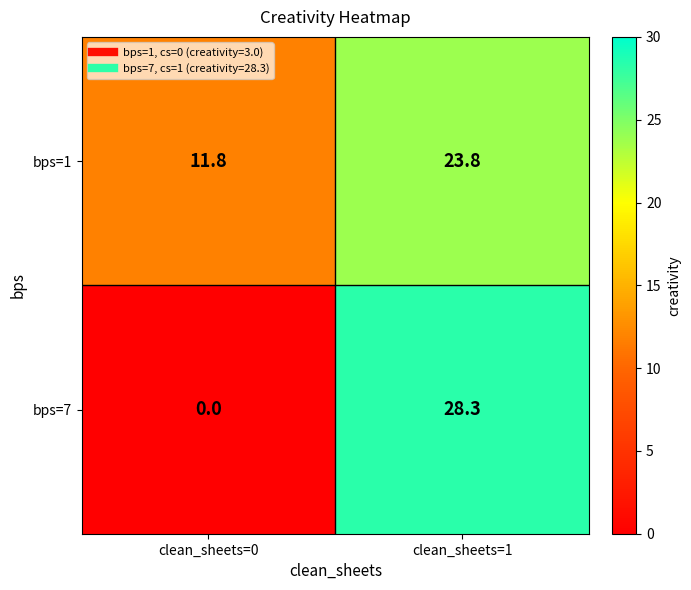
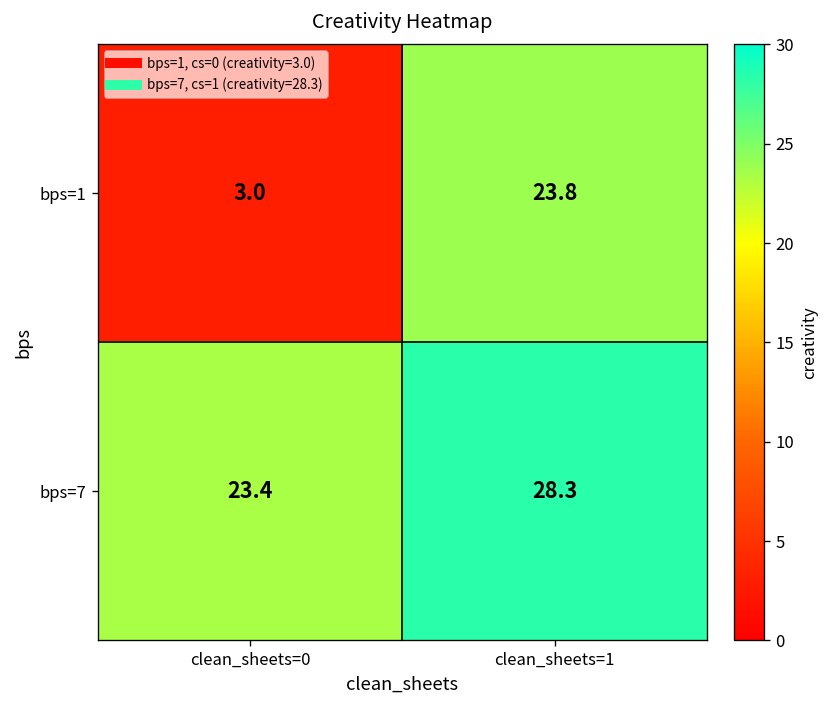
bps=1, clean_sheets=0: 11.8 -> 3.0
bps=7, clean_sheets=0: 0.0 -> 23.4
